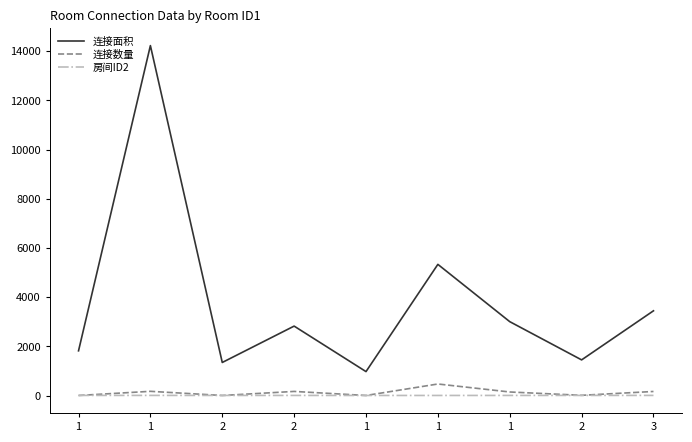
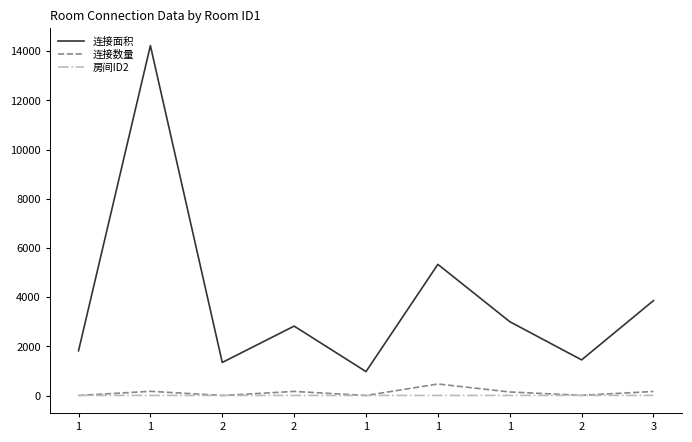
连接面积, 3: 3400 -> 3900
